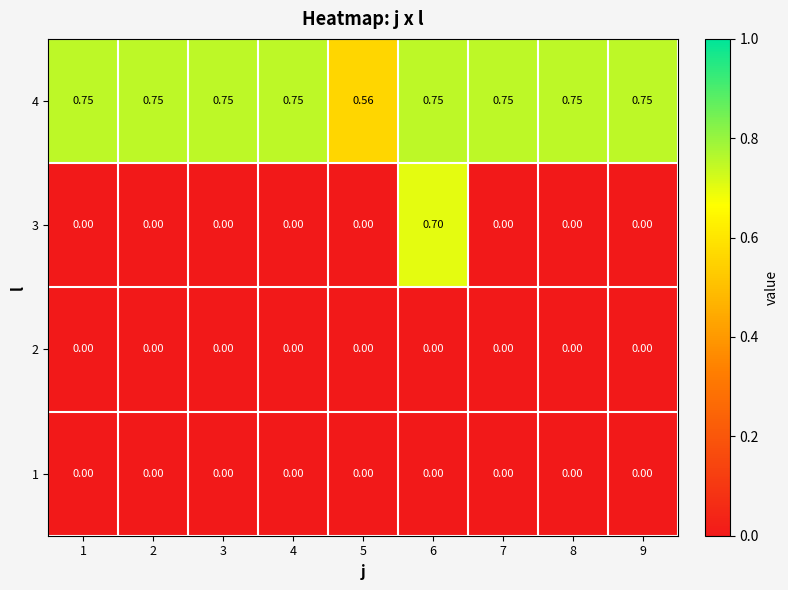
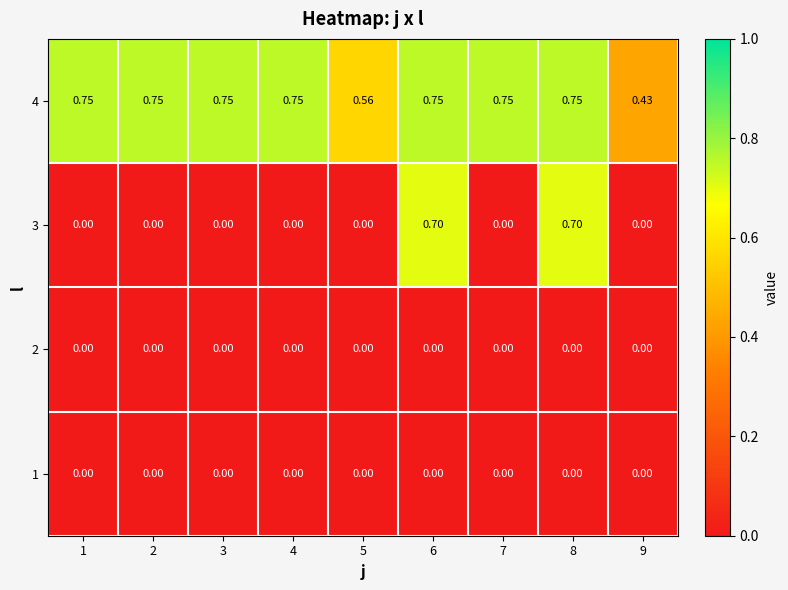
4, 9: 0.75 -> 0.43
3, 8: 0.00 -> 0.70
